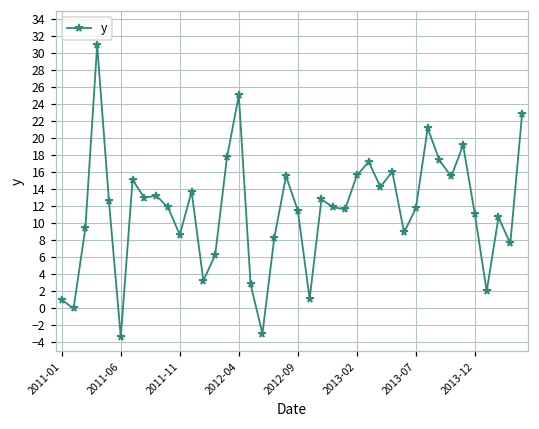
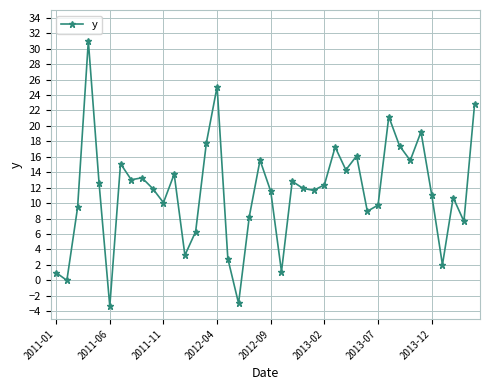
2011-11: 9 -> 10
2013-02: 16 -> 12
2013-07: 12 -> 10
